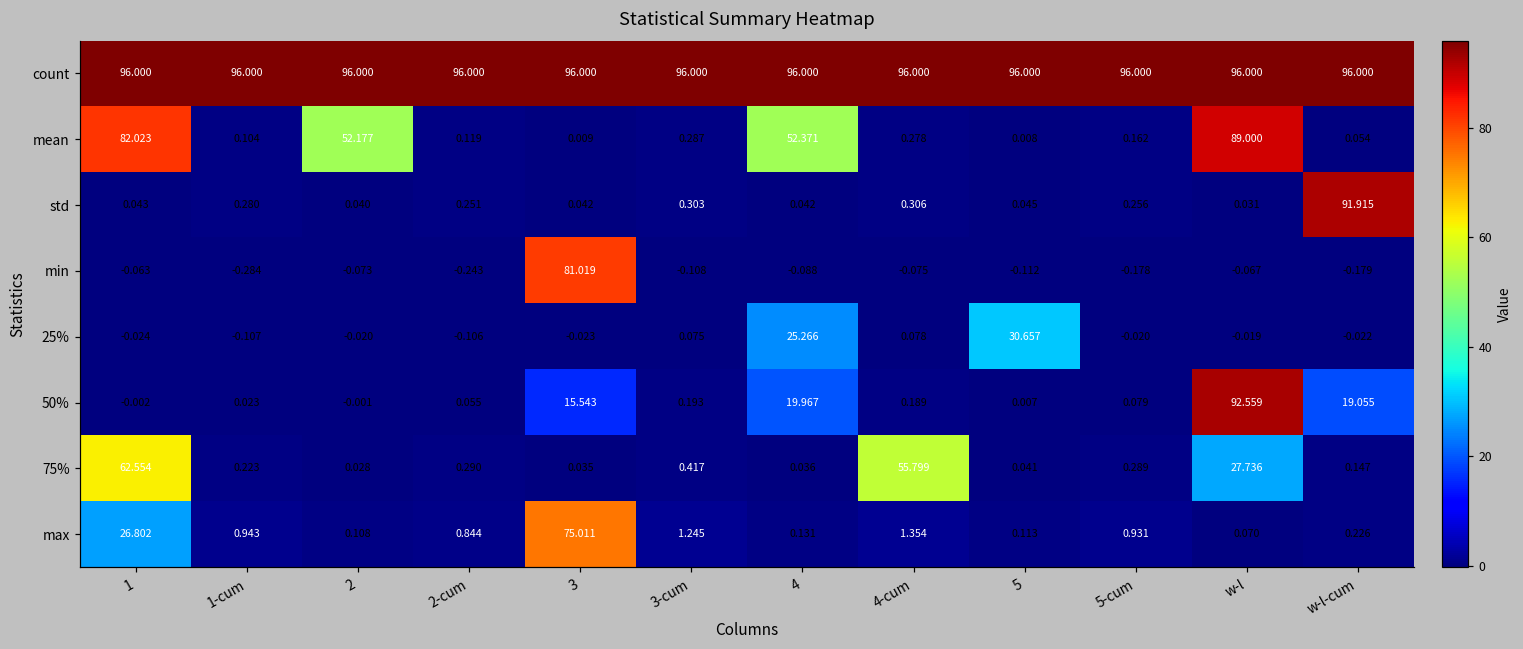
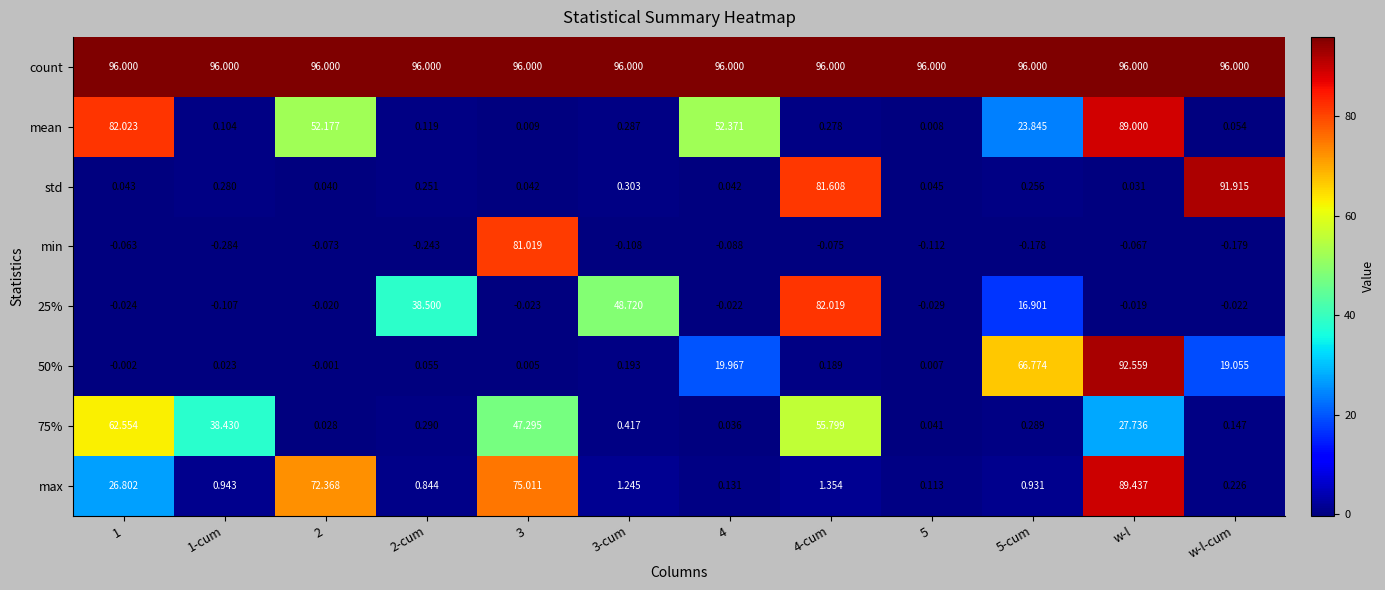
mean, 5-cum: 0.162 -> 23.845
std, 4-cum: 0.306 -> 81.608
25%, 2-cum: -0.106 -> 38.500
25%, 3-cum: 0.075 -> 48.720
25%, 4: 25.266 -> -0.022
25%, 4-cum: 0.078 -> 82.019
25%, 5: 30.657 -> -0.029
25%, 5-cum: -0.020 -> 16.901
50%, 3: 15.543 -> 0.005
50%, 5-cum: 0.079 -> 66.774
75%, 1-cum: 0.223 -> 38.430
75%, 3: 0.035 -> 47.295
max, 2: 0.108 -> 72.368
max, w-l: 0.070 -> 89.437
